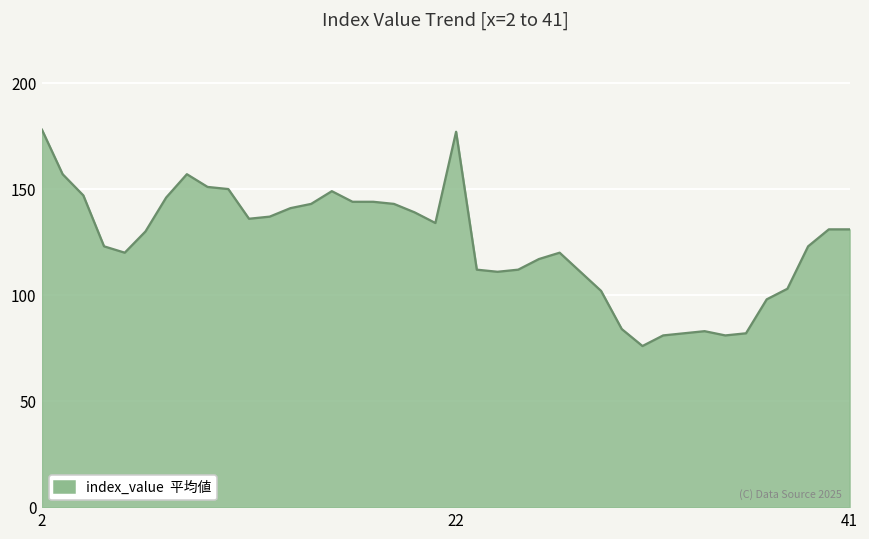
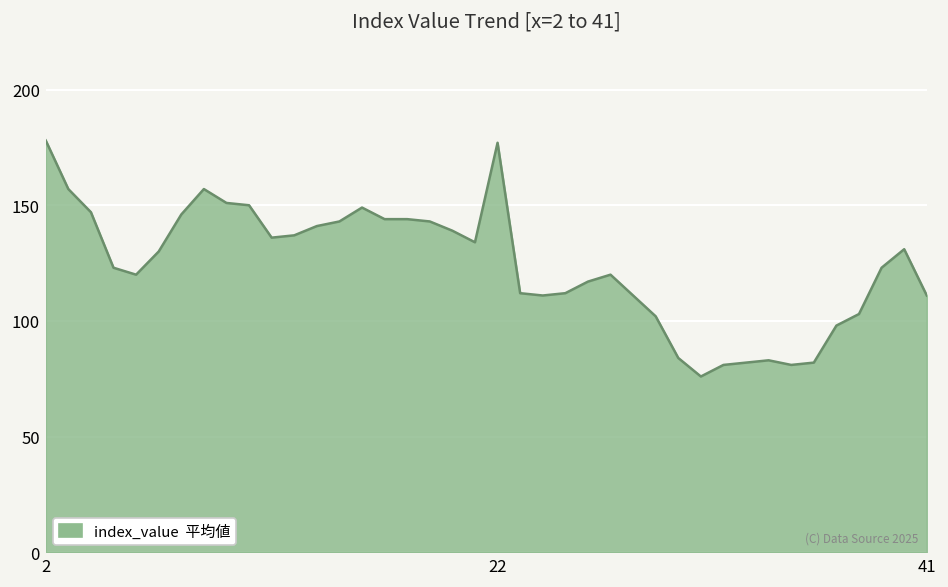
41: 131 -> 111
